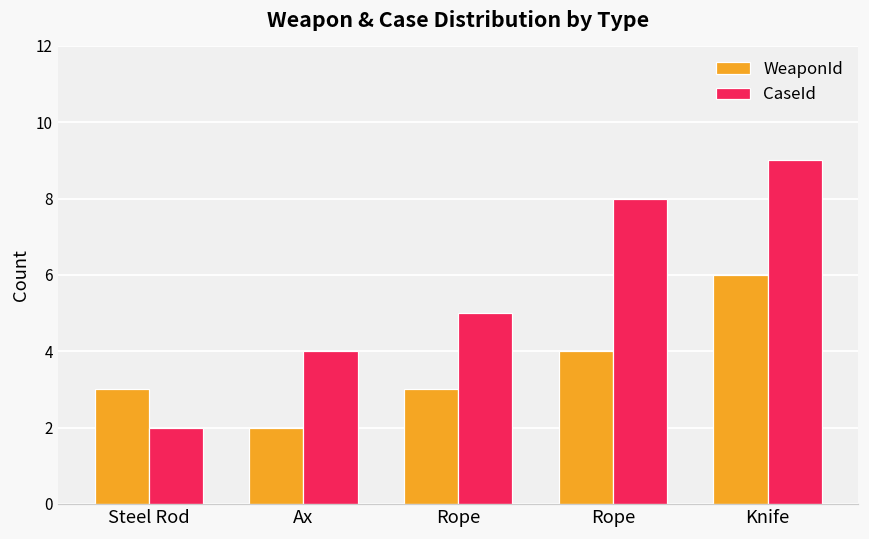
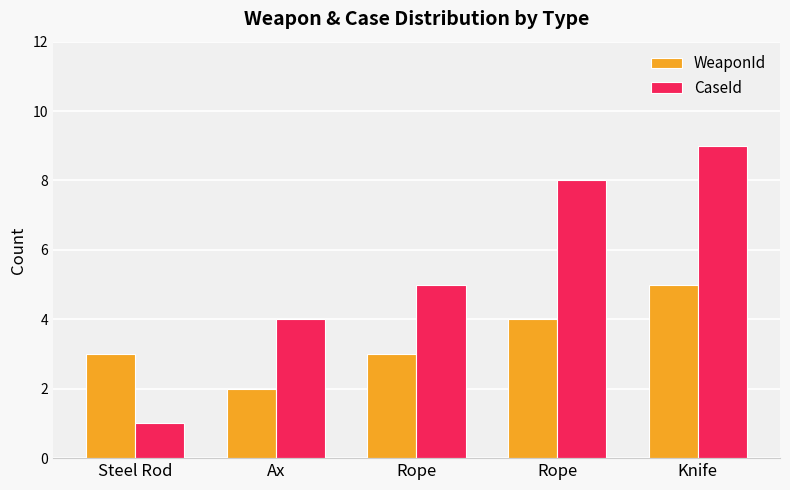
CaseId, Steel Rod: 2 -> 1
WeaponId, Knife: 6 -> 5
